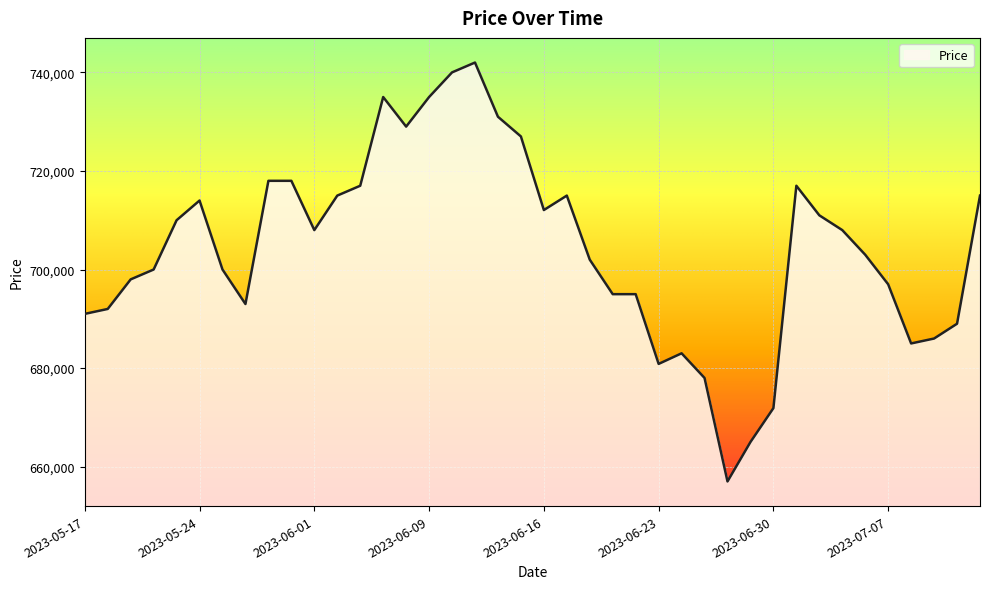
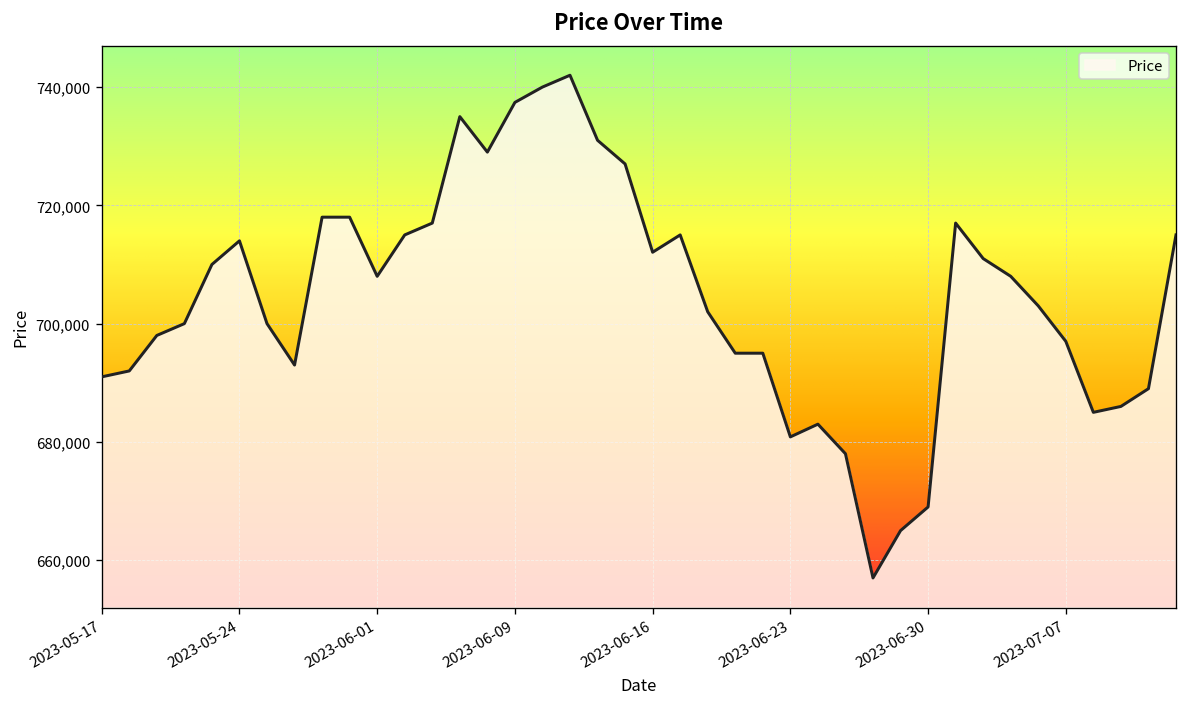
2023-06-09: 735,000 -> 737,000
2023-06-30: 672,000 -> 669,000
